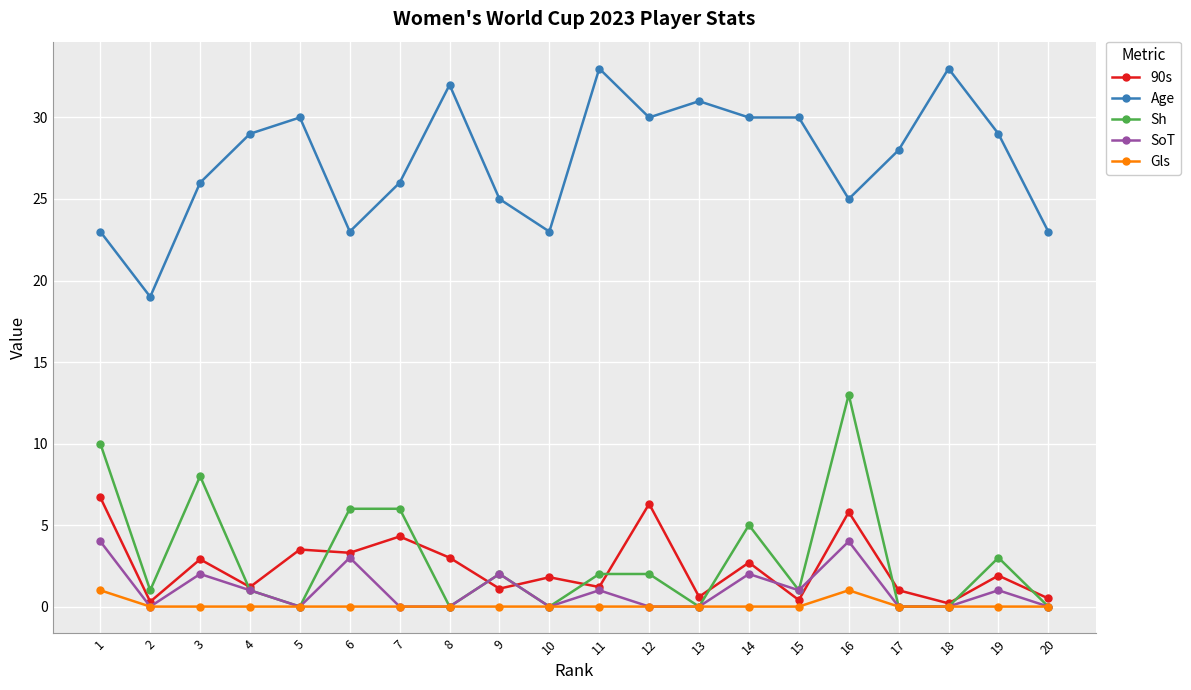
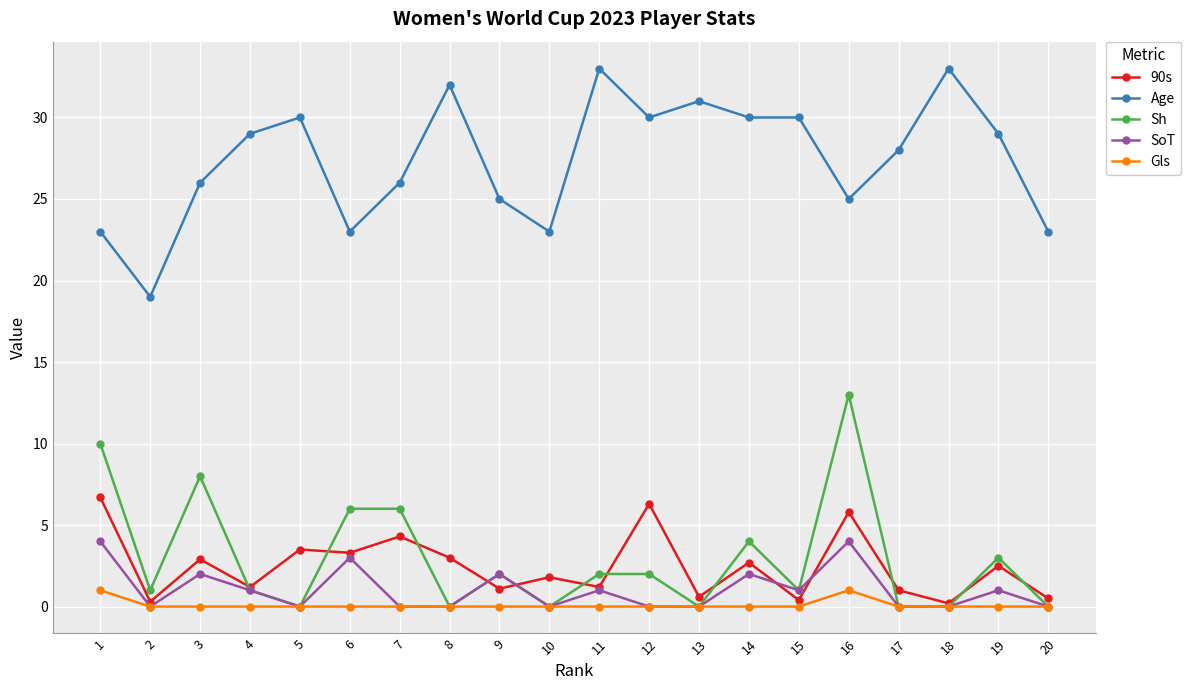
Sh, 14: 5 -> 4
90s, 19: 1.9 -> 2.5
